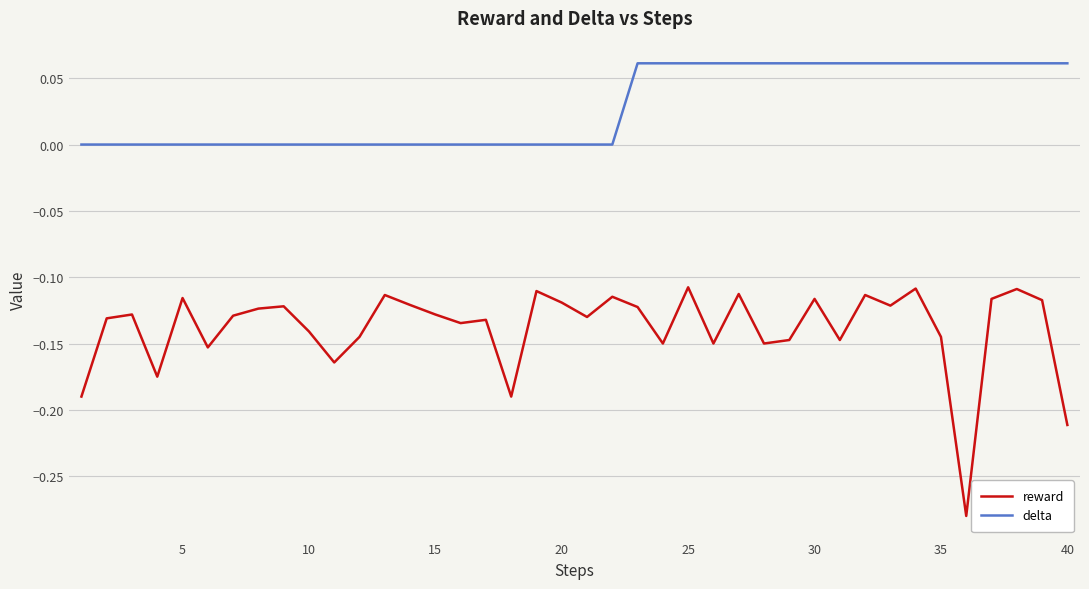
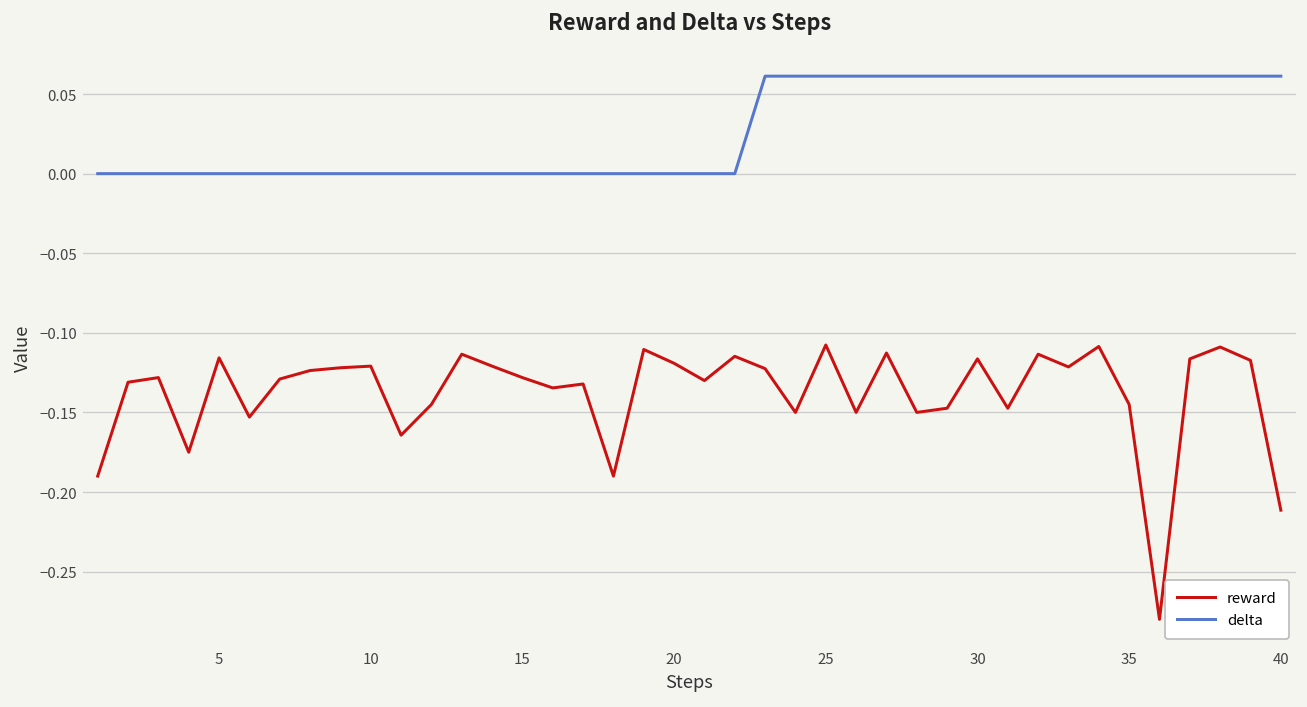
reward, 10: -0.141 -> -0.121
